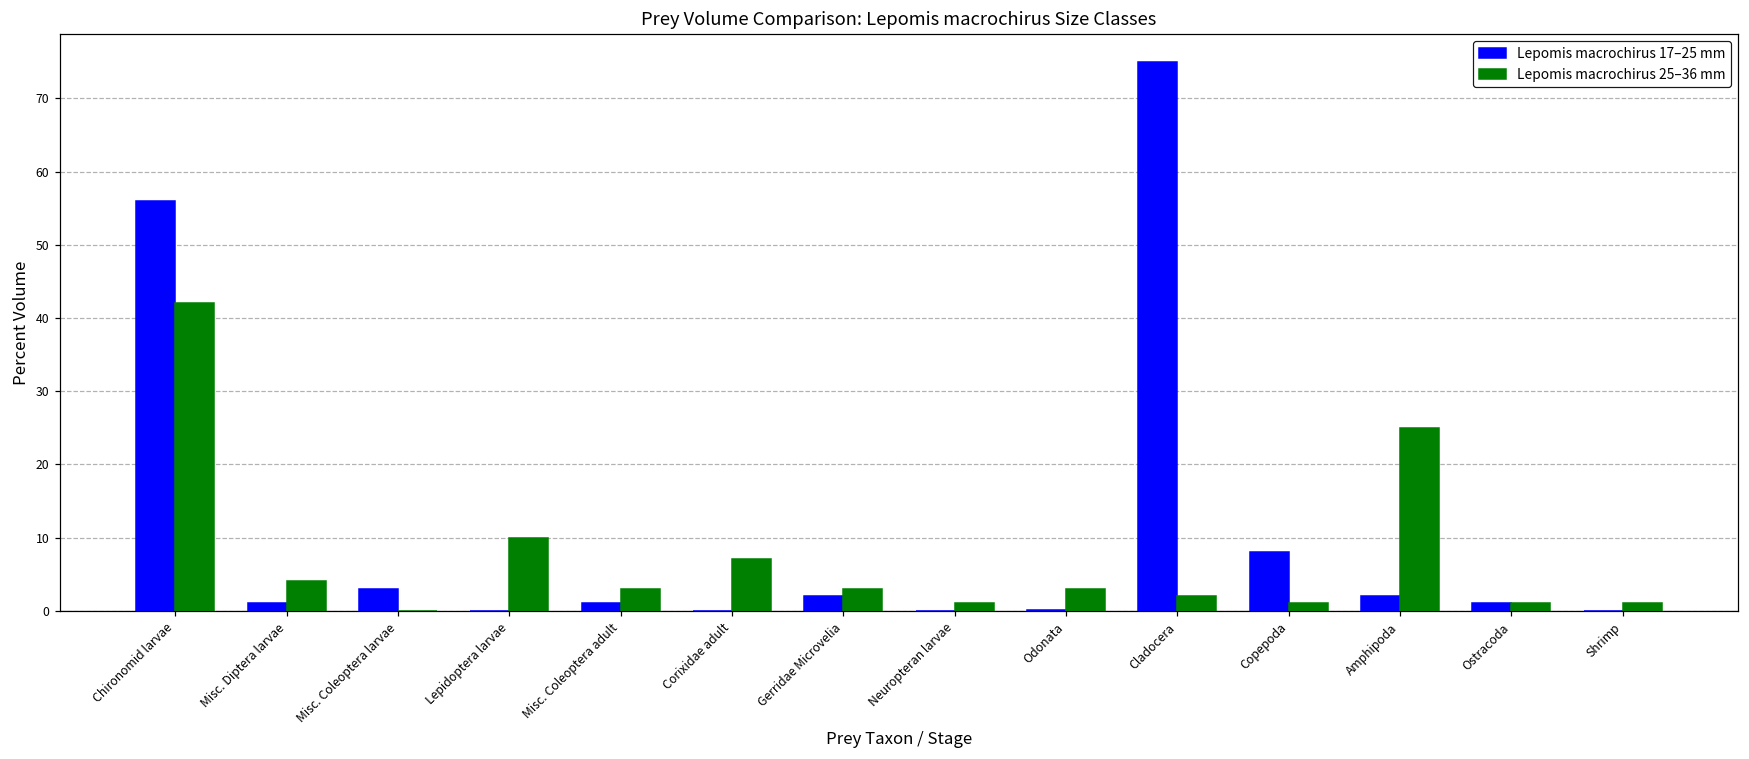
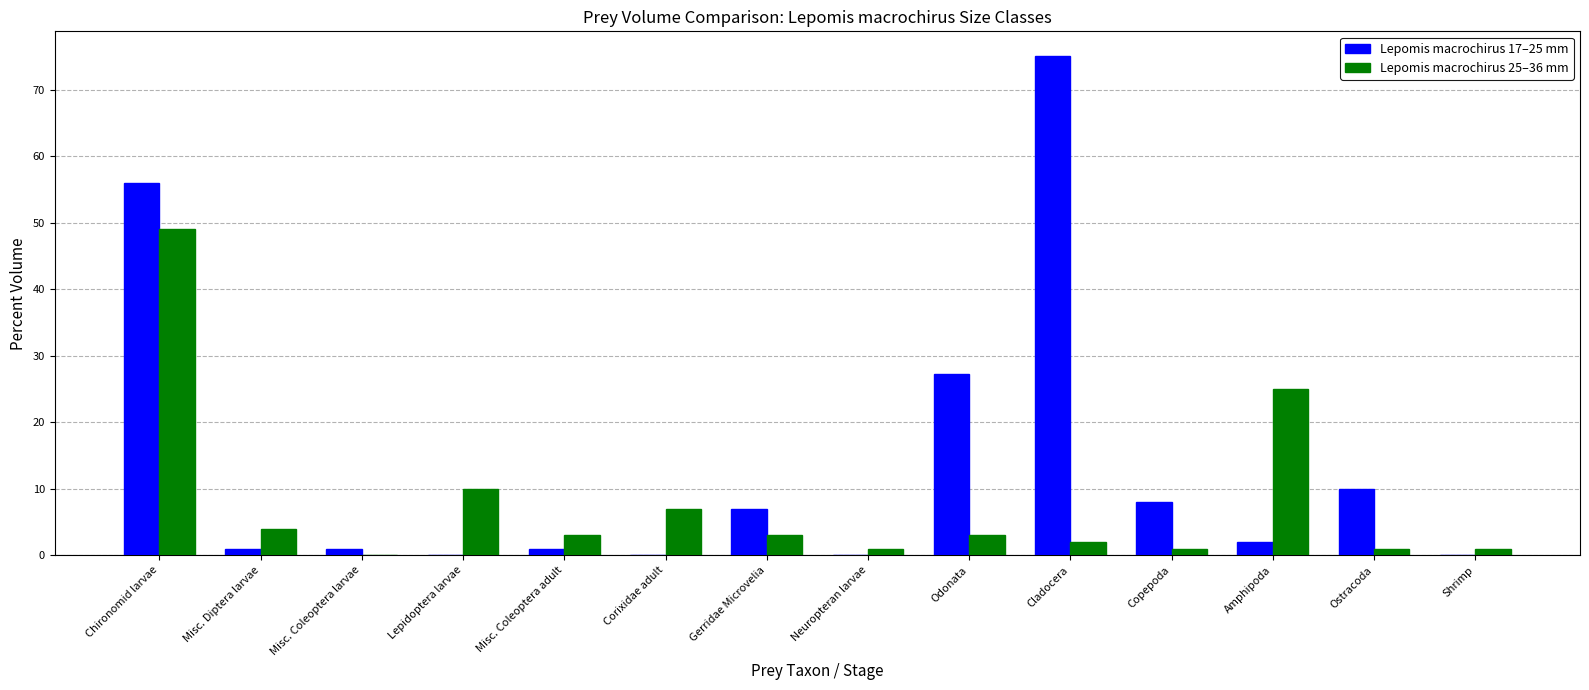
Lepomis macrochirus 25–36 mm, Chironomid larvae: 42 -> 49
Lepomis macrochirus 17–25 mm, Misc. Coleoptera larvae: 3 -> 1
Lepomis macrochirus 17–25 mm, Gerridae Microvelia: 2 -> 7
Lepomis macrochirus 17–25 mm, Odonata: 0 -> 27
Lepomis macrochirus 17–25 mm, Ostracoda: 1 -> 10
